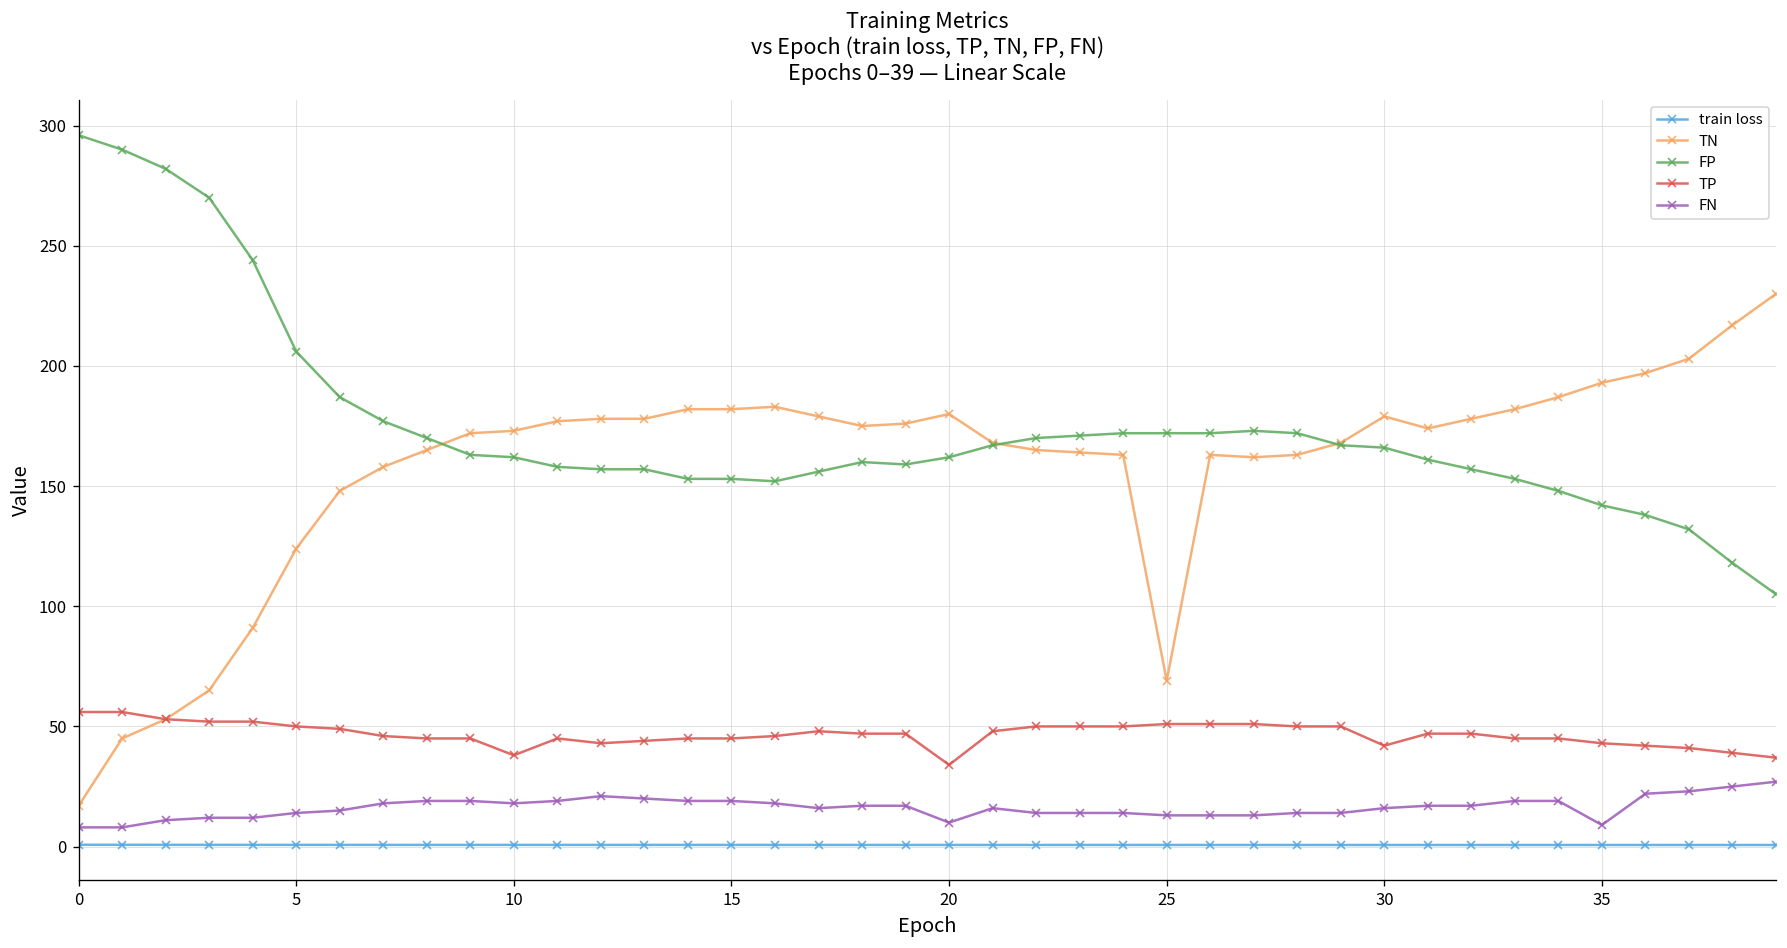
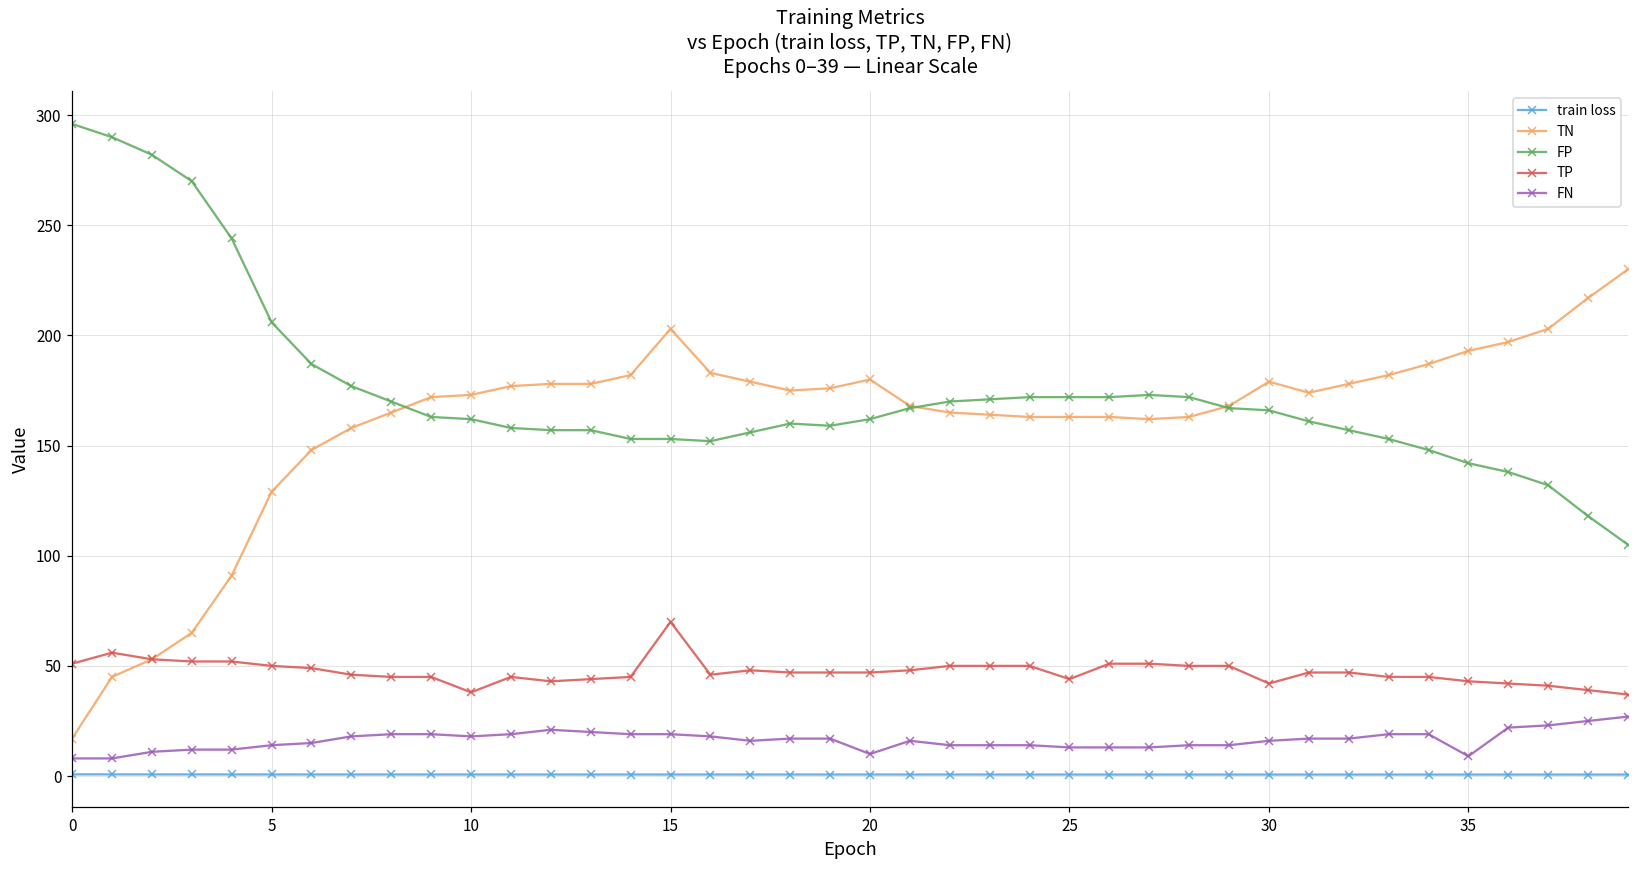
TP, 0: 56 -> 51
TN, 5: 124 -> 129
TN, 15: 182 -> 203
TP, 15: 45 -> 70
TP, 20: 34 -> 47
TN, 25: 69 -> 163
TP, 25: 51 -> 44
